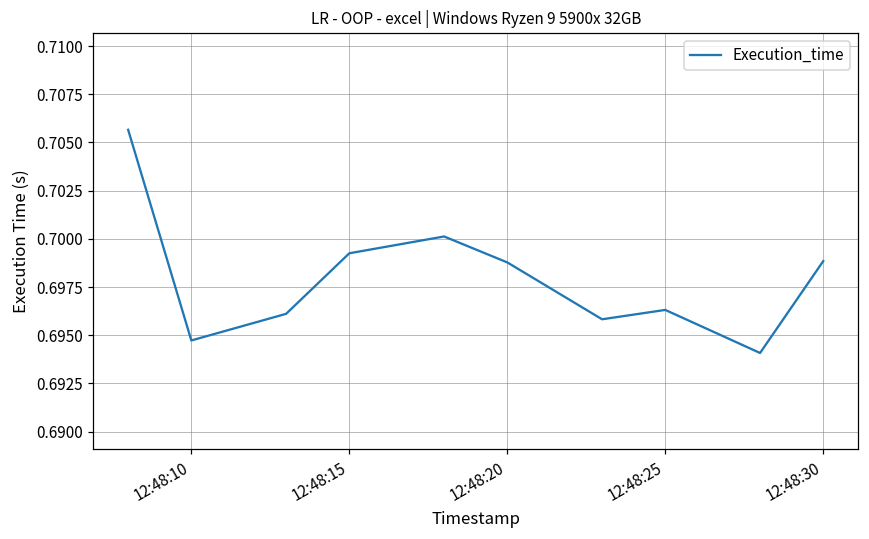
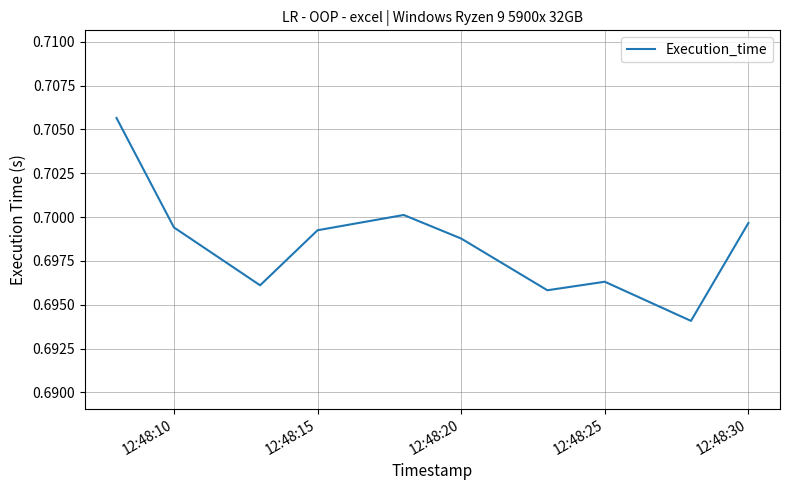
12:48:10: 0.6947 -> 0.6994
12:48:30: 0.6988 -> 0.6997
